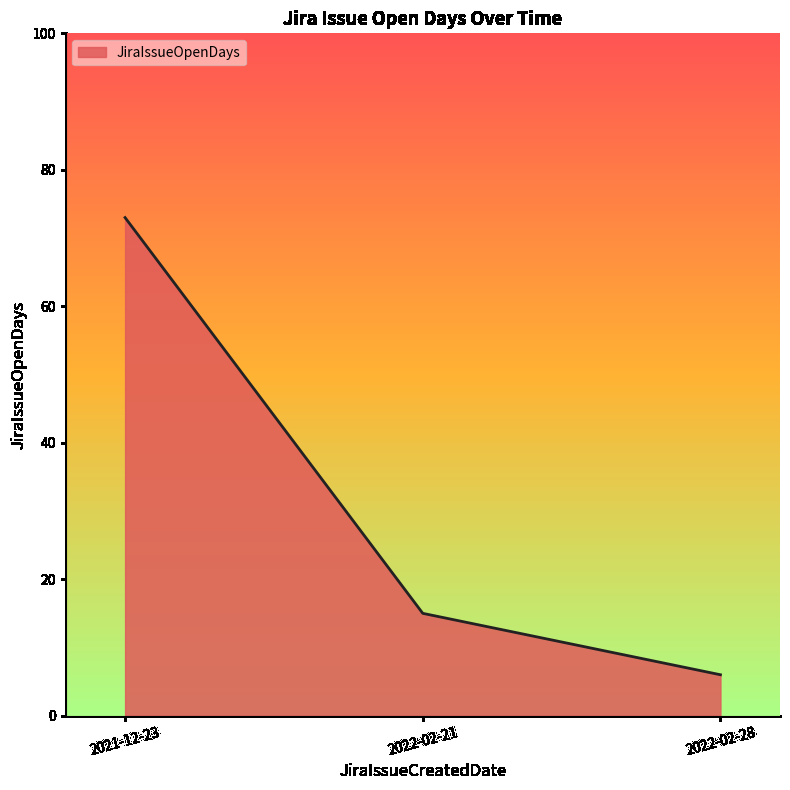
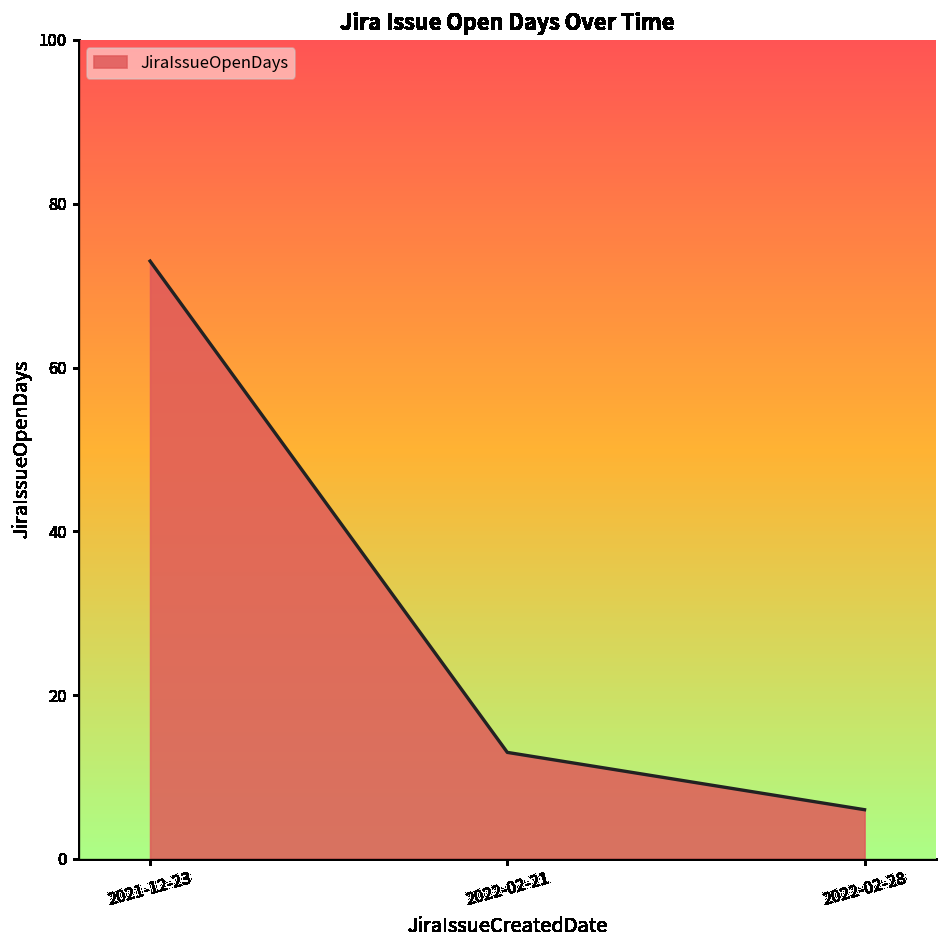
2022-02-21: 15 -> 13
